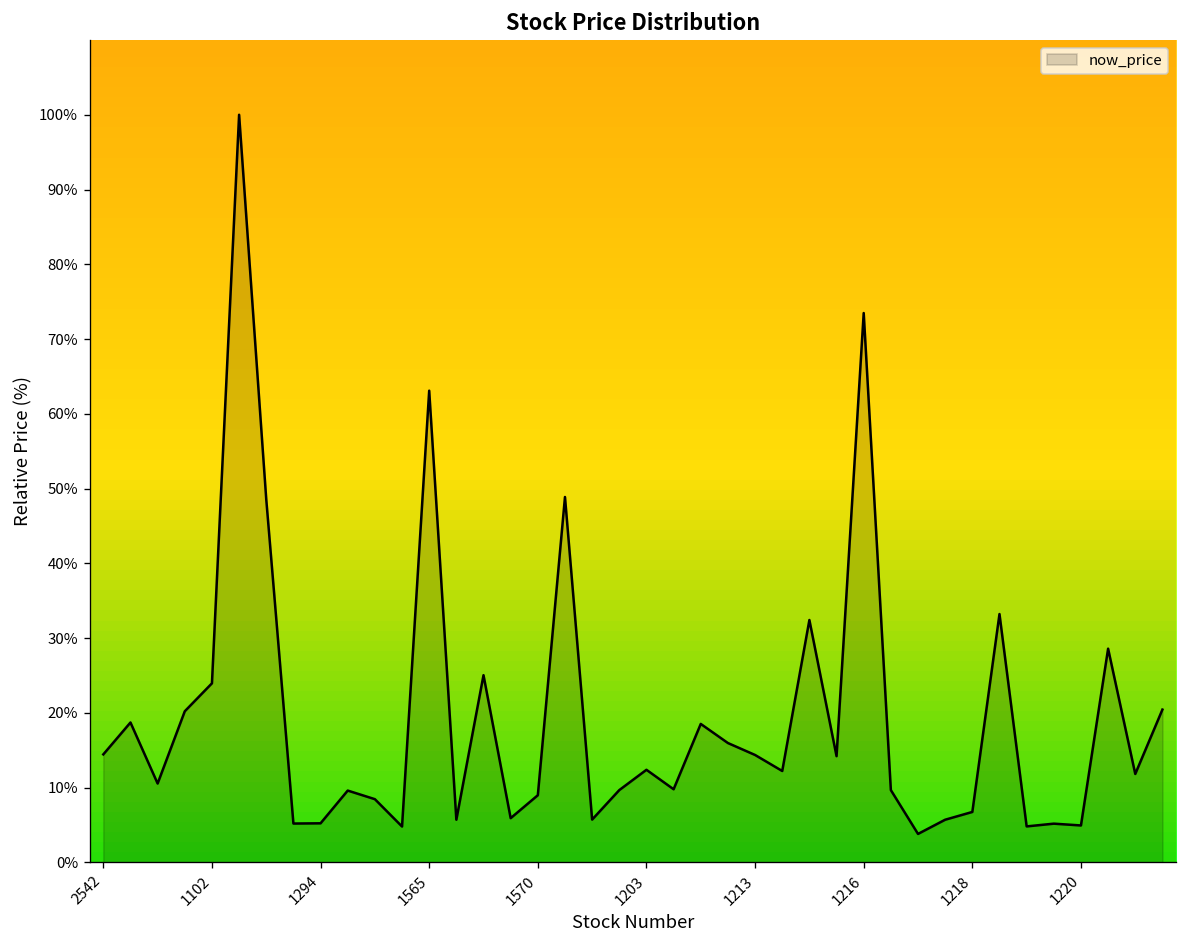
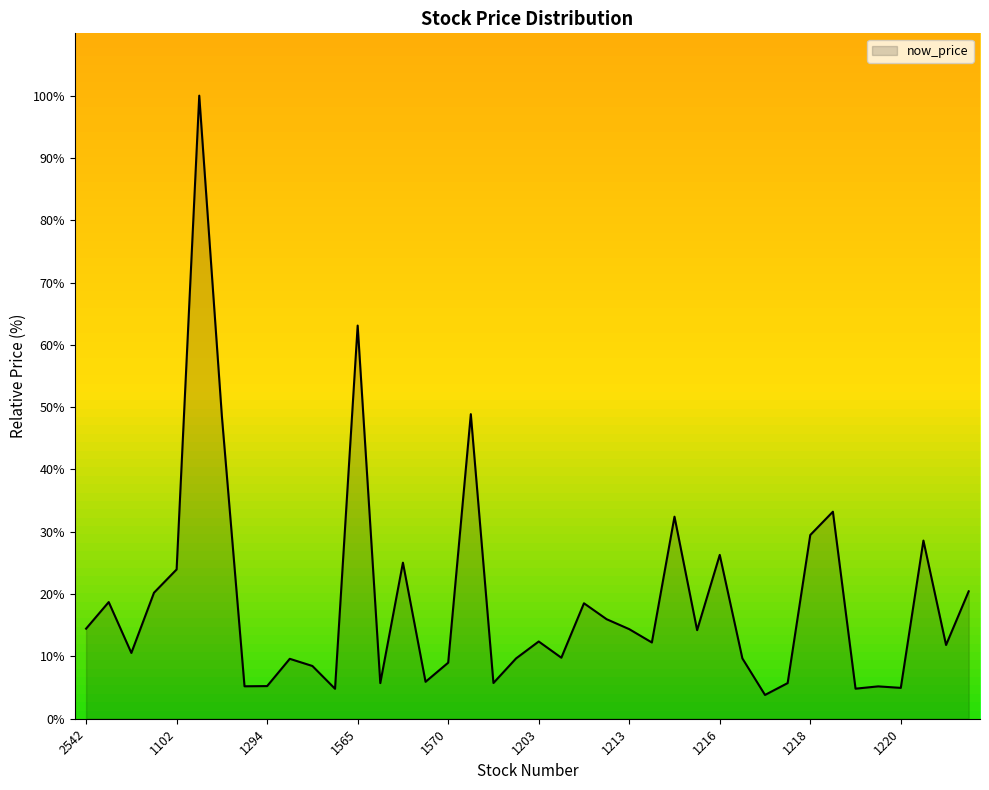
1216: 73% -> 26%
1218: 7% -> 29%
